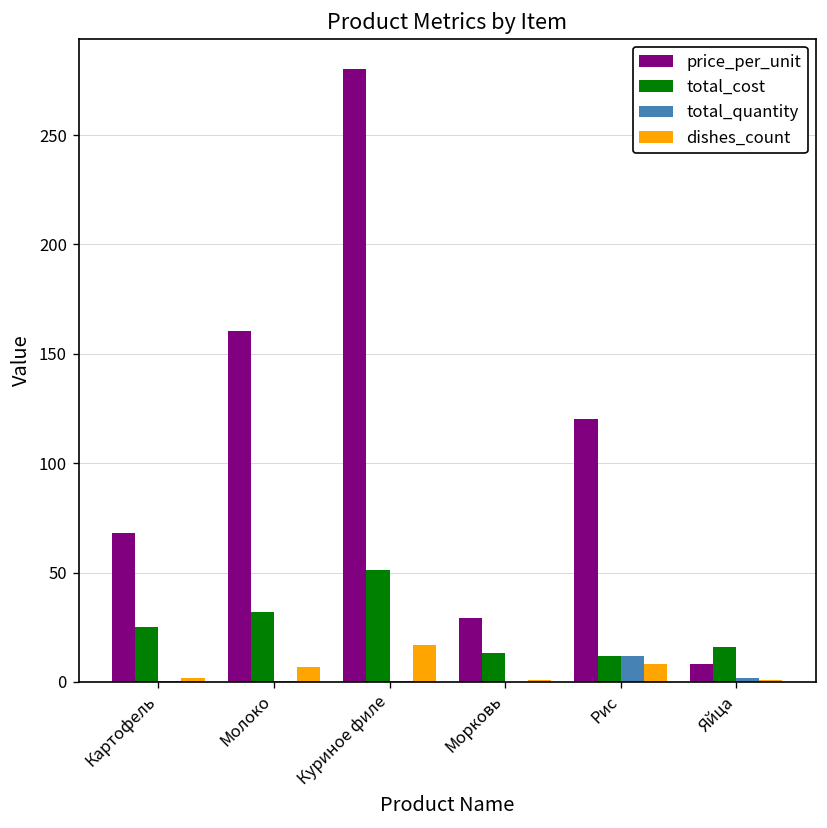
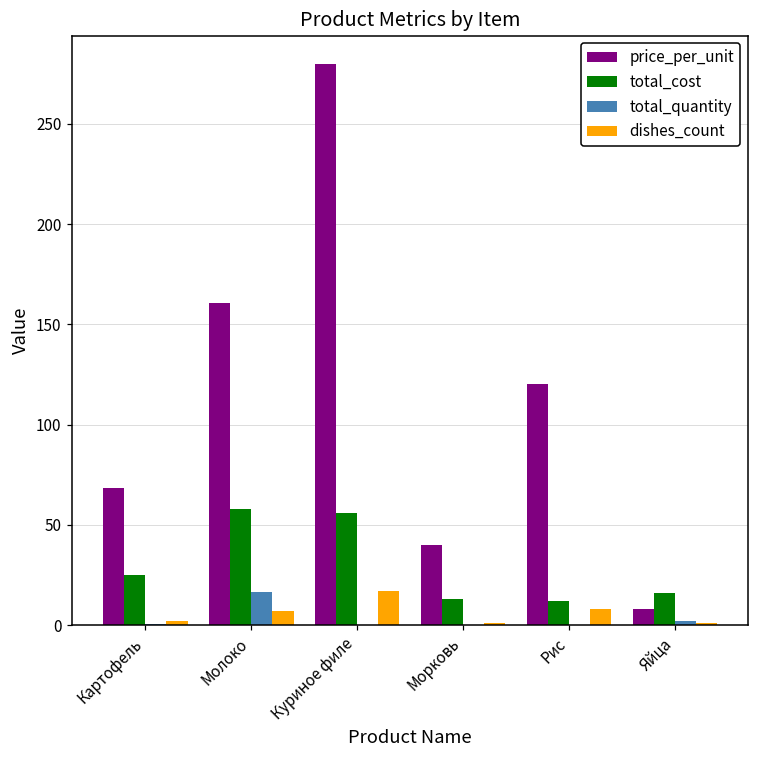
total_cost, Молоко: 32 -> 58
total_quantity, Молоко: 0 -> 16
total_cost, Куриное филе: 51 -> 56
price_per_unit, Морковь: 29 -> 40
total_quantity, Рис: 12 -> 0
